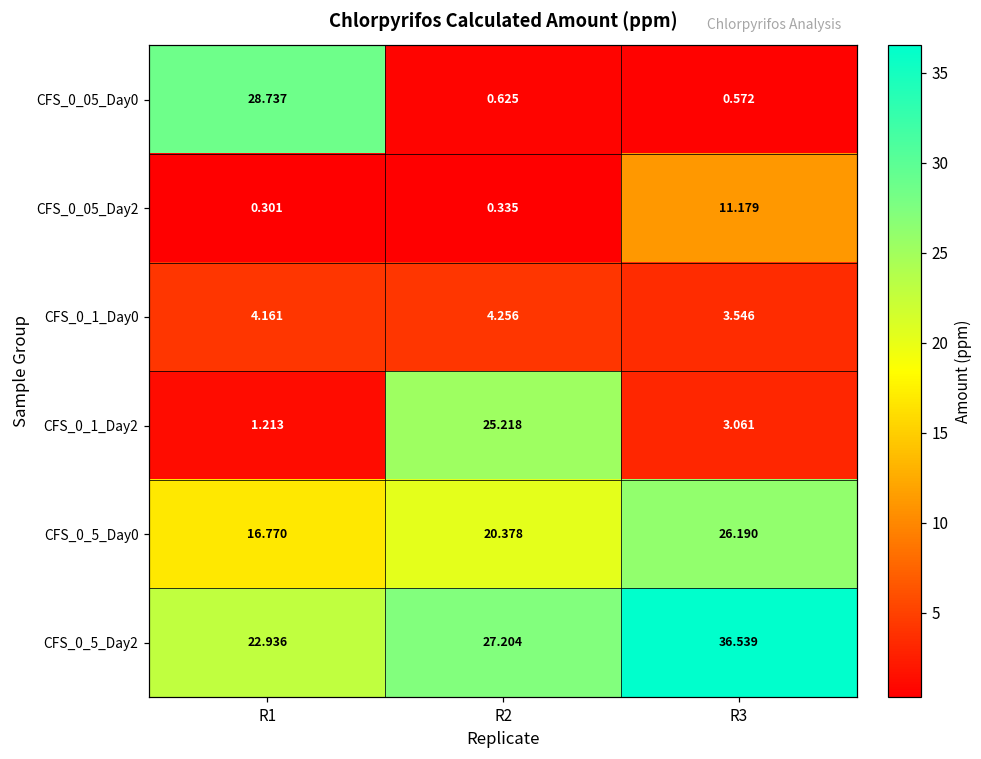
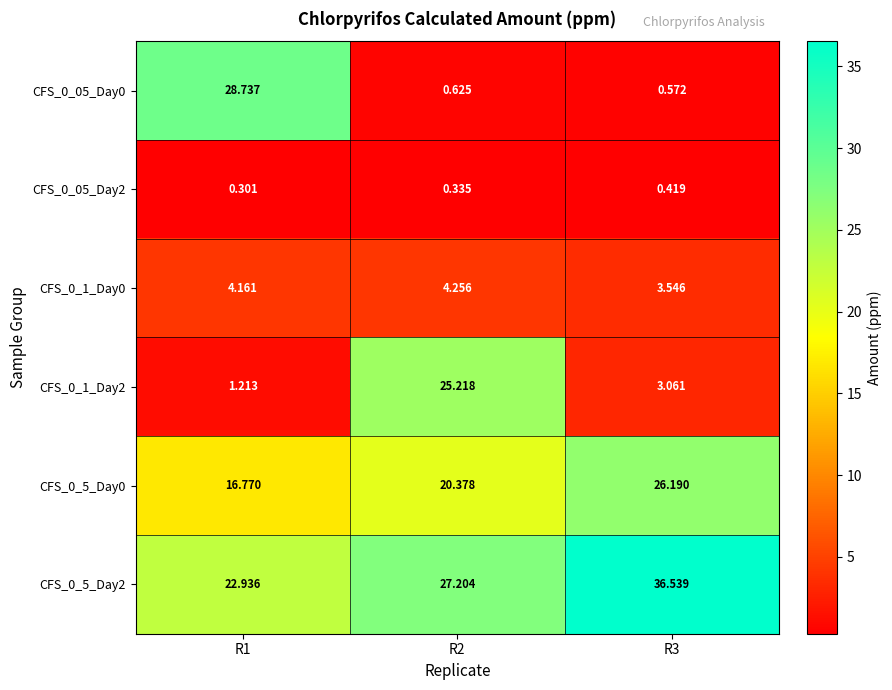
CFS_0_05_Day2, R3: 11.179 -> 0.419
